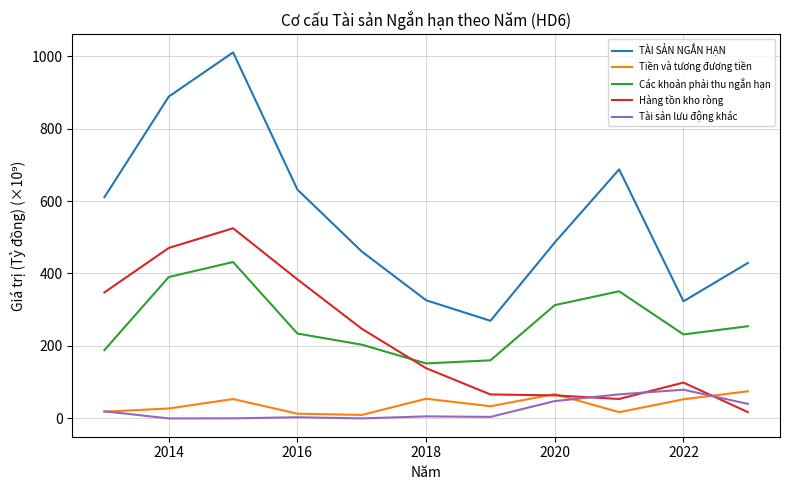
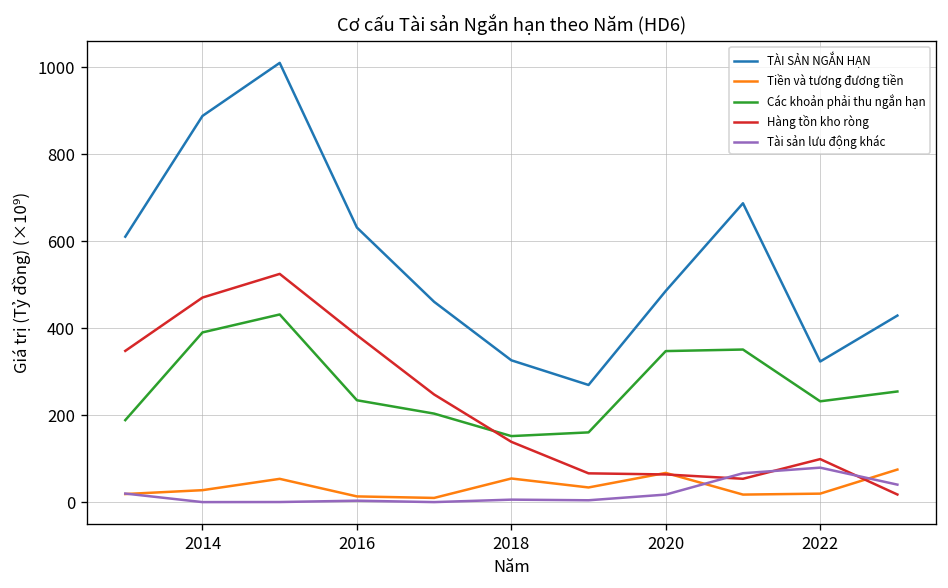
Các khoản phải thu ngắn hạn, 2020: 310 -> 350
Tài sản lưu động khác, 2020: 50 -> 20
Tiền và tương đương tiền, 2022: 50 -> 20
